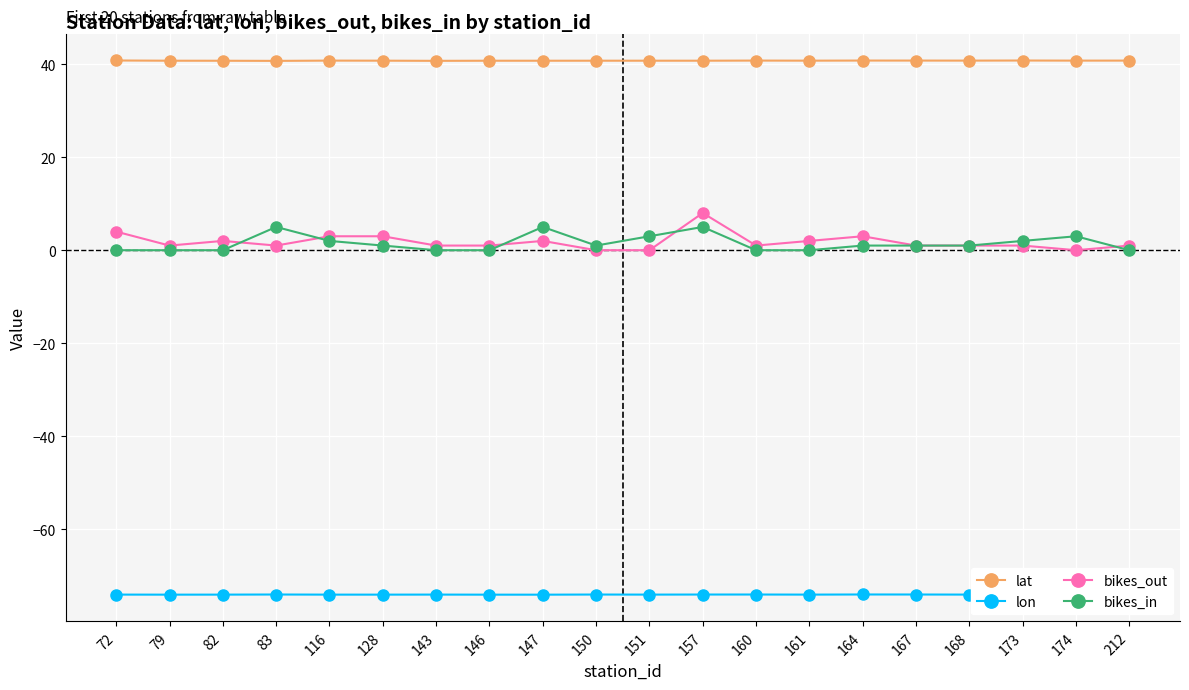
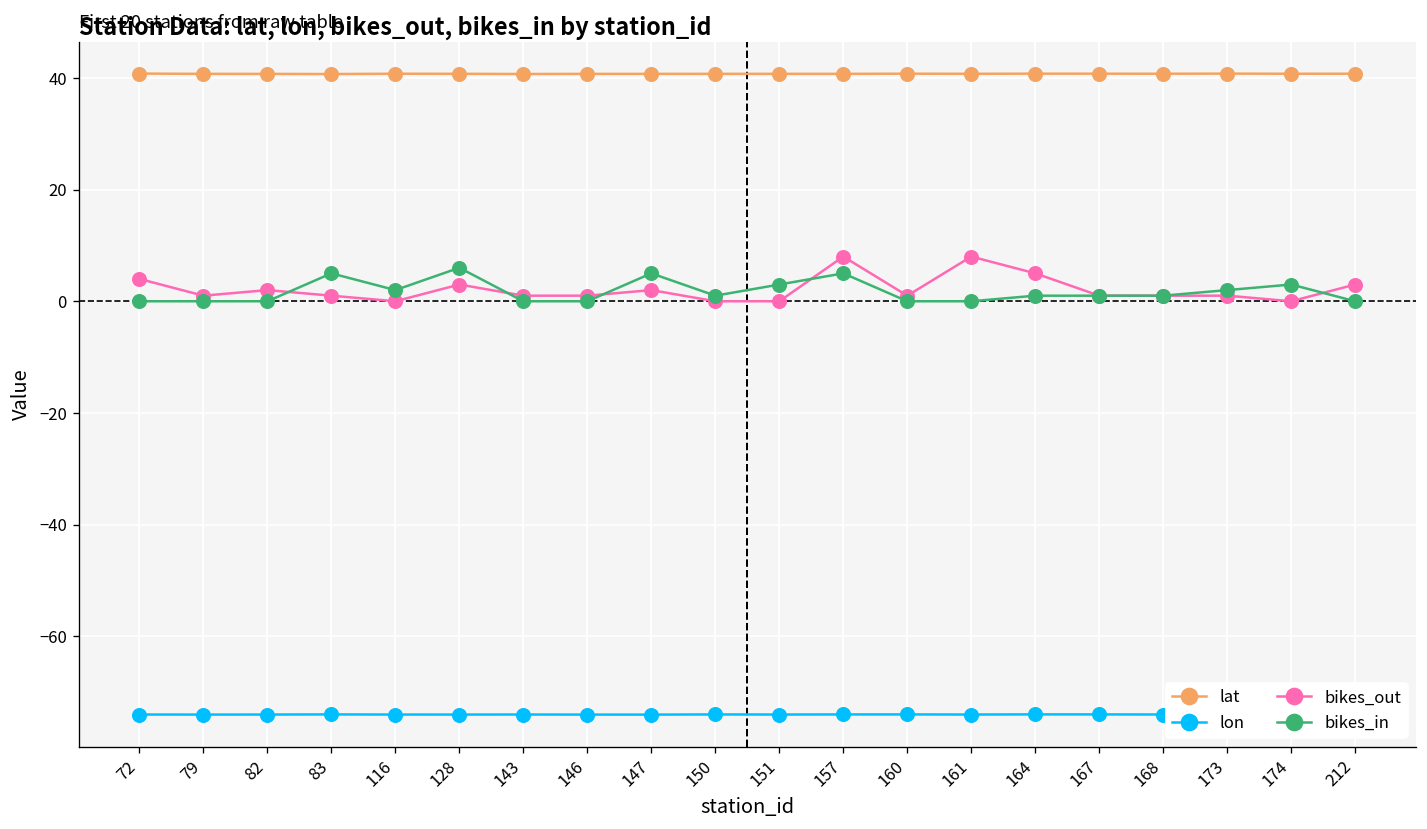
bikes_out, 116: 3 -> 0
bikes_in, 128: 1 -> 6
bikes_out, 161: 2 -> 8
bikes_out, 164: 3 -> 5
bikes_out, 212: 1 -> 3
